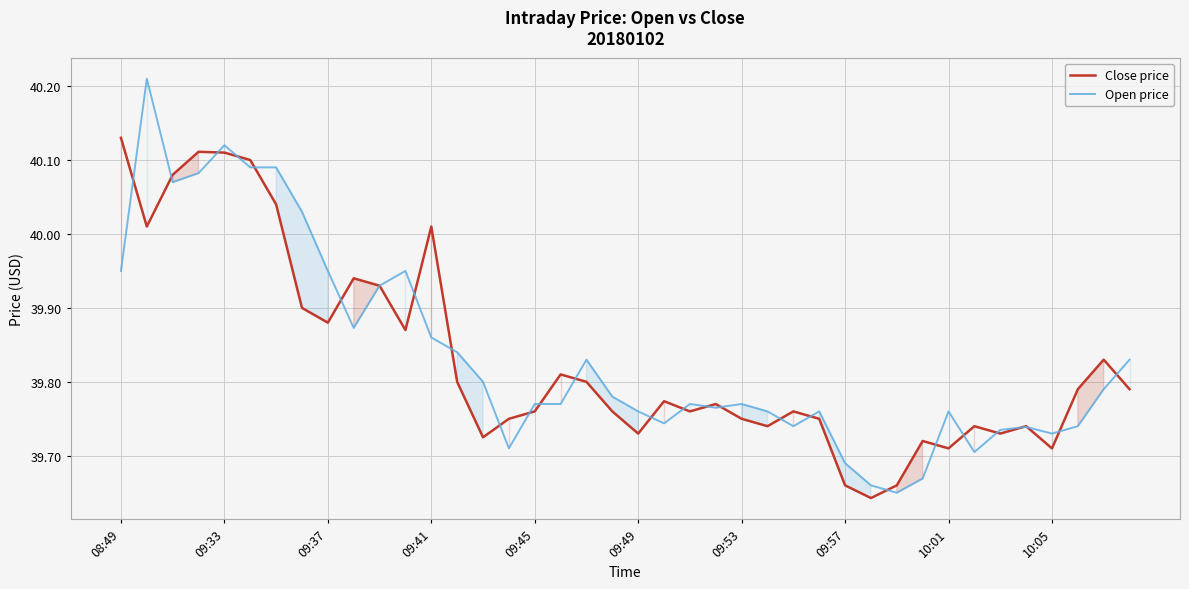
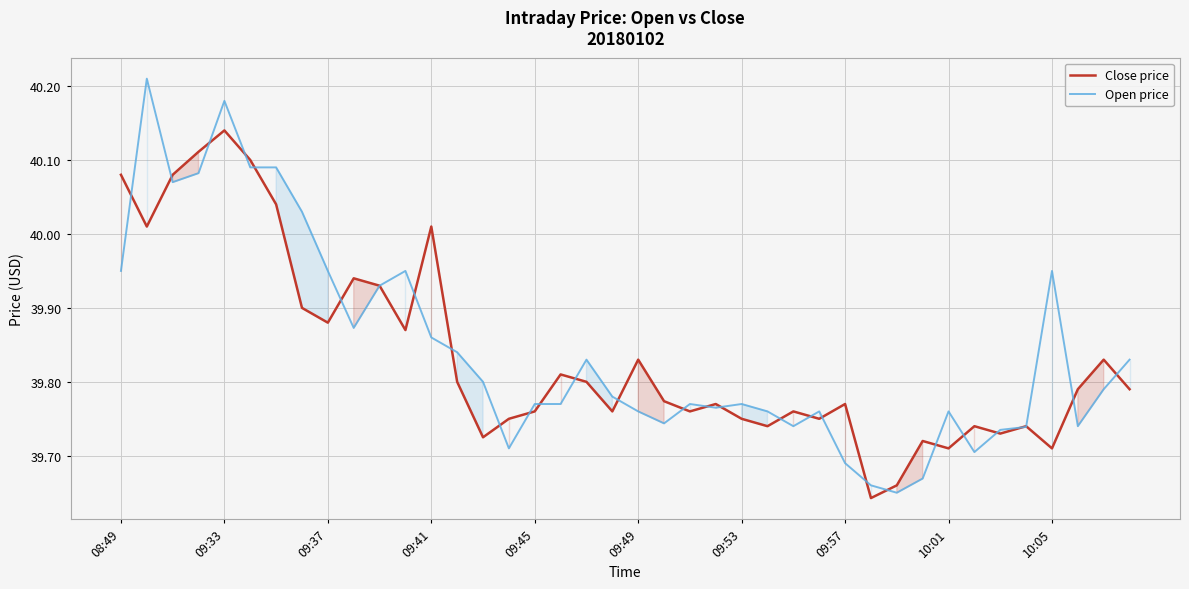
Close price, 08:49: 40.13 -> 40.08
Close price, 09:33: 40.11 -> 40.14
Open price, 09:33: 40.12 -> 40.18
Close price, 09:49: 39.73 -> 39.83
Close price, 09:57: 39.66 -> 39.77
Open price, 10:05: 39.73 -> 39.95
